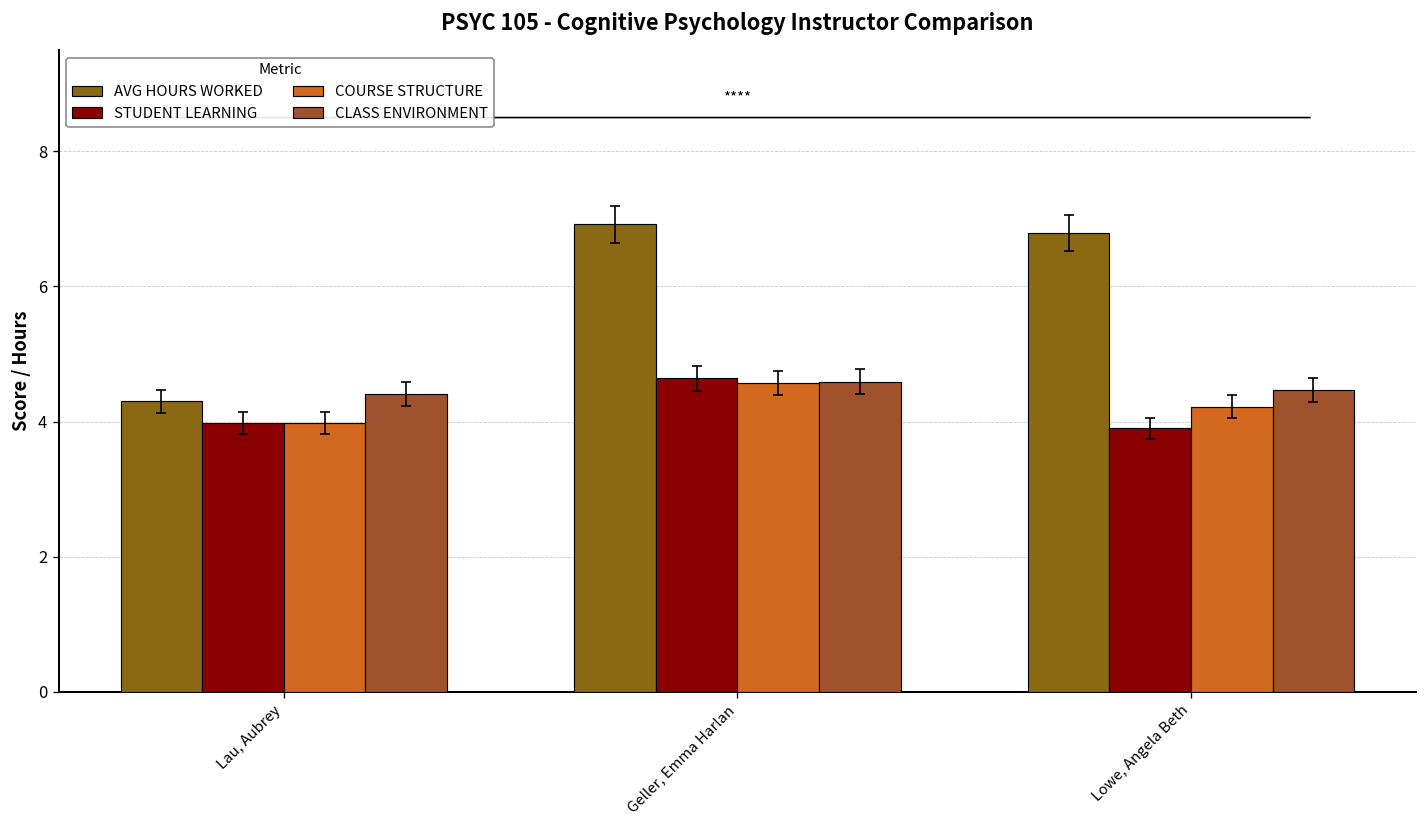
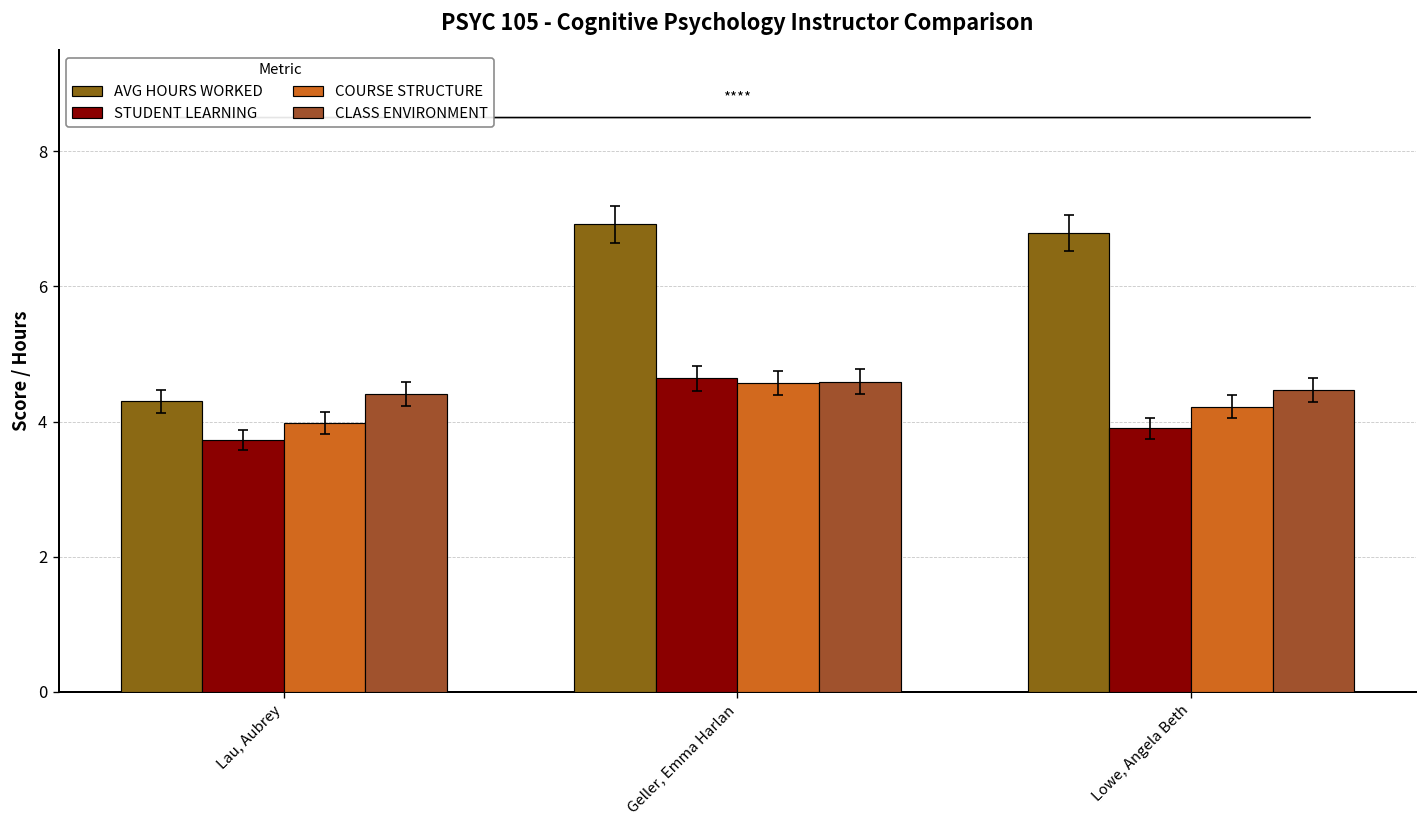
STUDENT LEARNING, Lau, Aubrey: 4.0 -> 3.7
